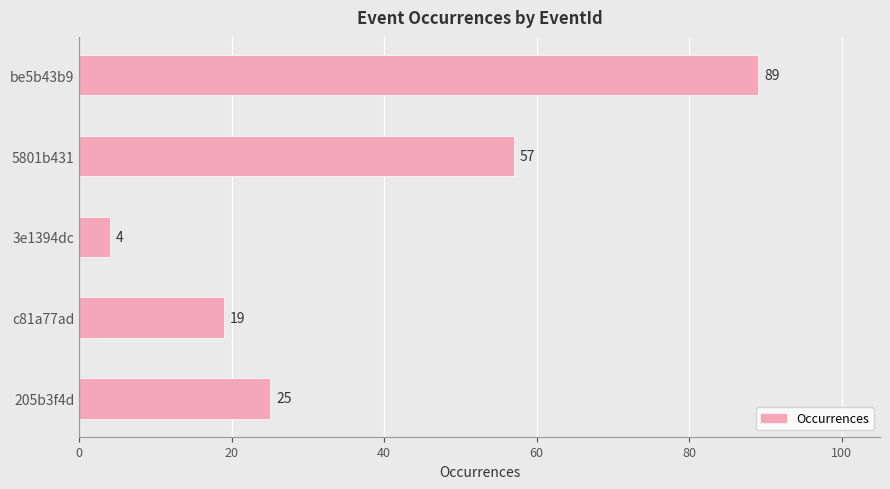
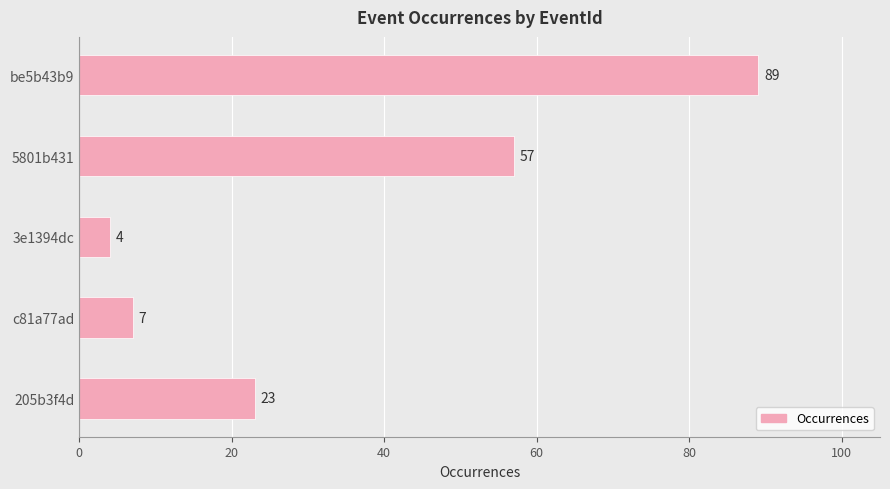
c81a77ad: 19 -> 7
205b3f4d: 25 -> 23
